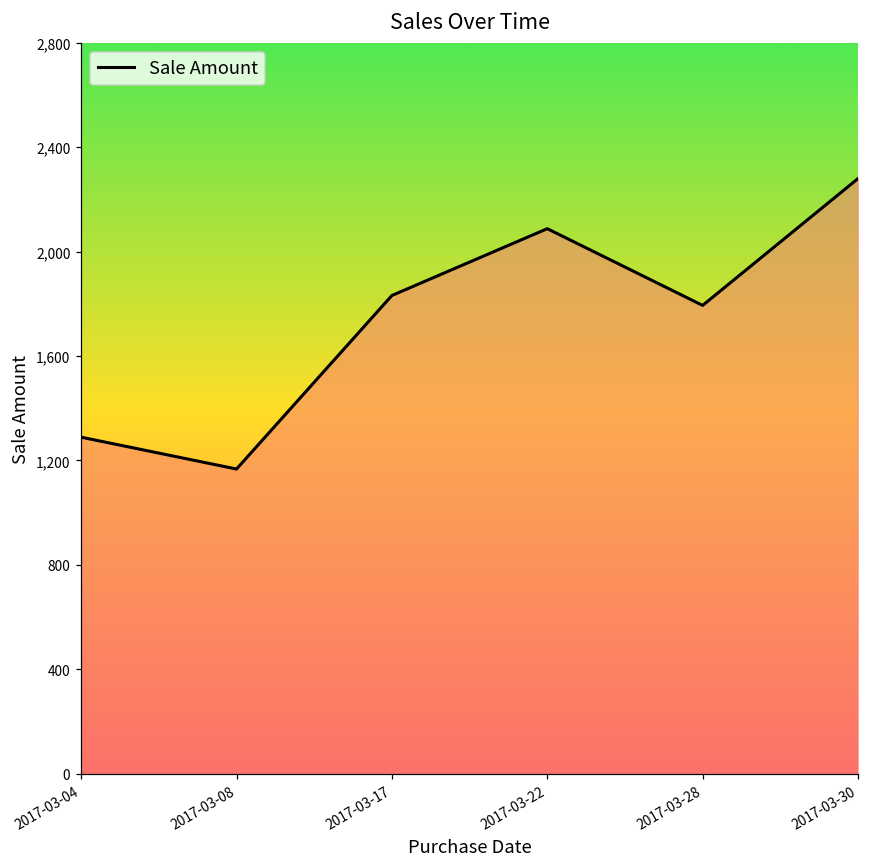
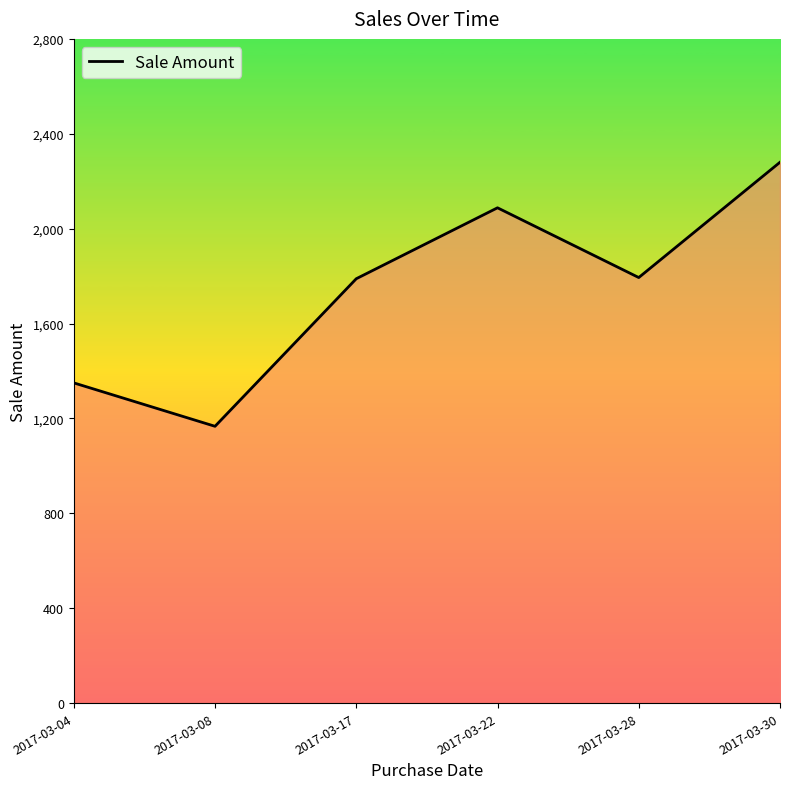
2017-03-04: 1,290 -> 1,350
2017-03-17: 1,830 -> 1,790
